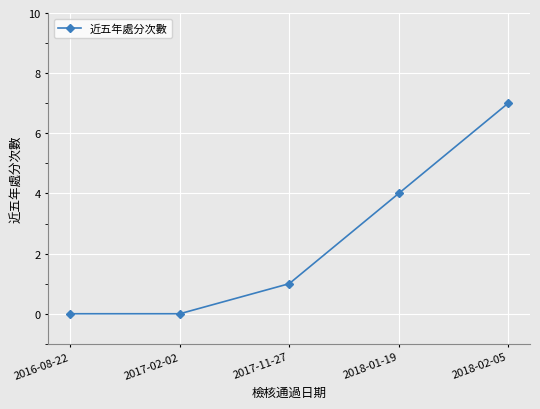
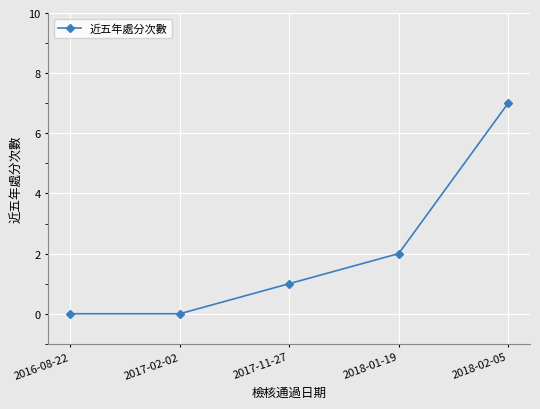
2018-01-19: 4 -> 2
